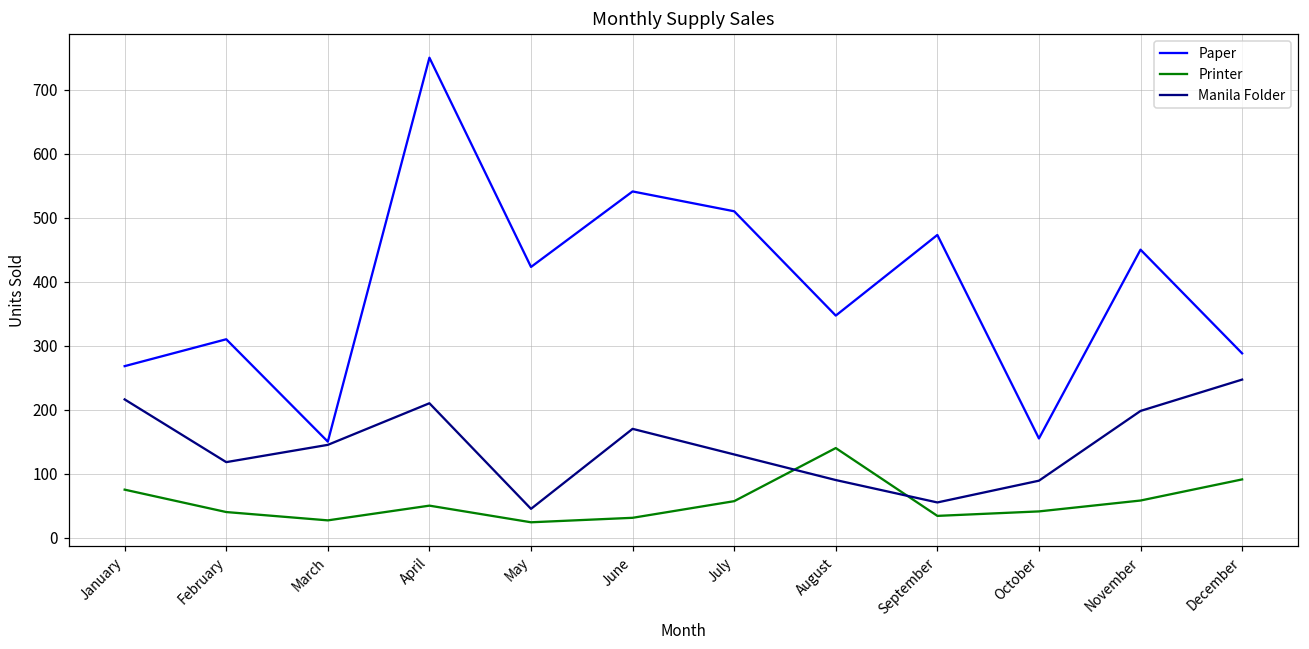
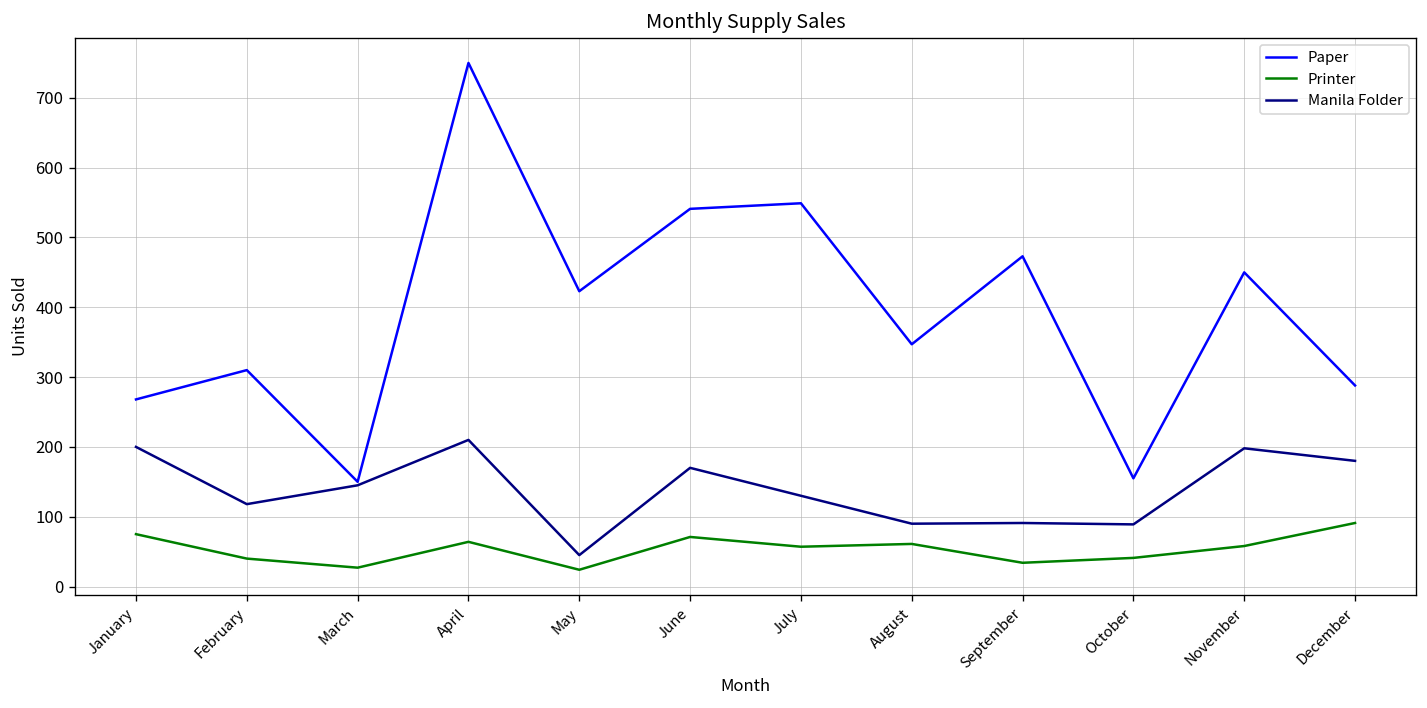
Manila Folder, January: 220 -> 200
Printer, April: 50 -> 60
Printer, June: 30 -> 70
Paper, July: 510 -> 550
Printer, August: 140 -> 60
Manila Folder, September: 60 -> 90
Manila Folder, December: 250 -> 180
